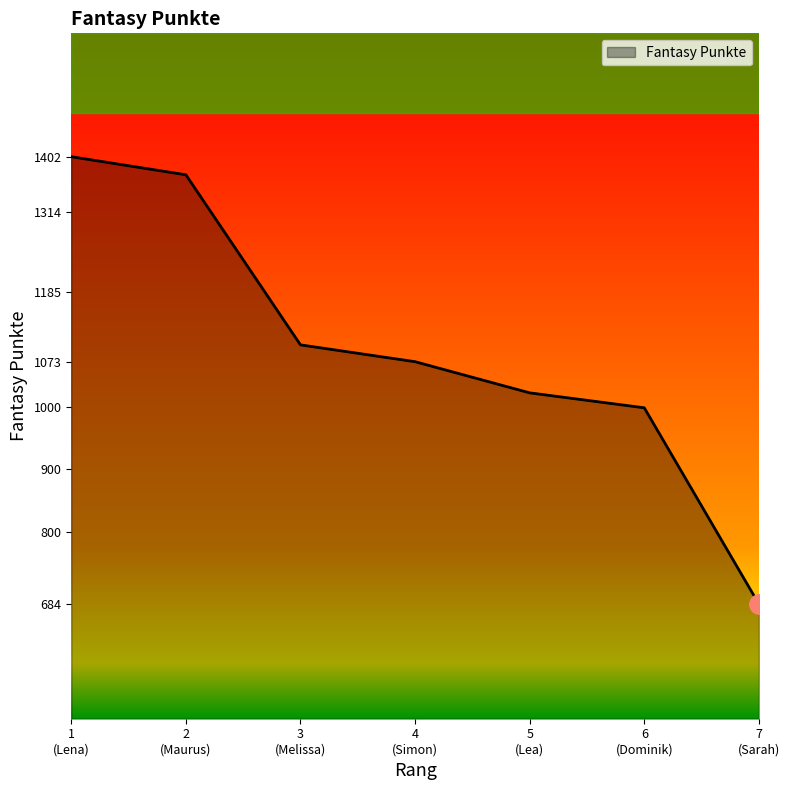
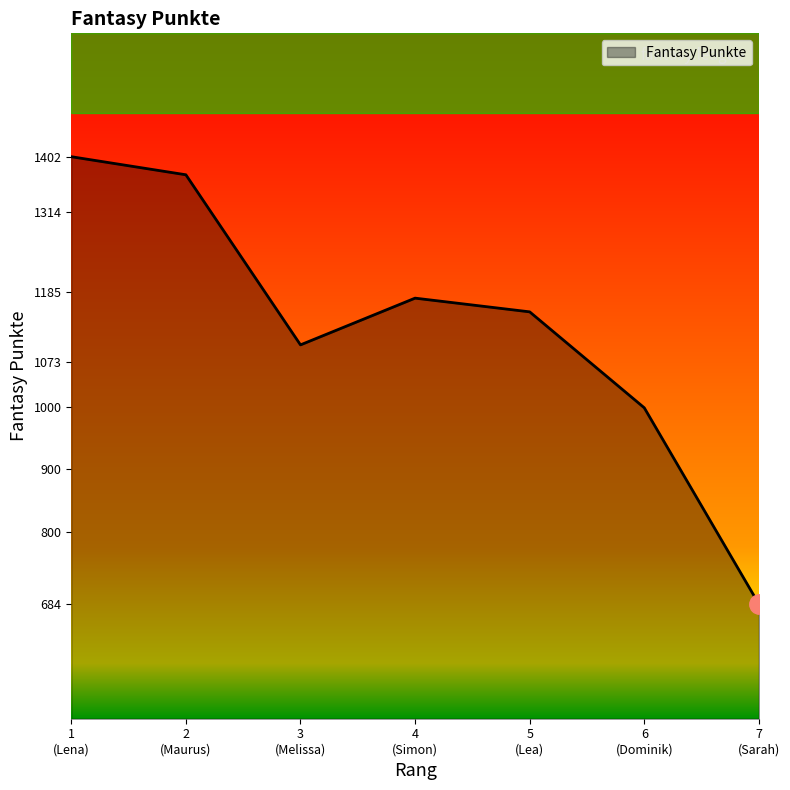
Fantasy Punkte, 4 (Simon): 1070 -> 1180
Fantasy Punkte, 5 (Lea): 1020 -> 1150
